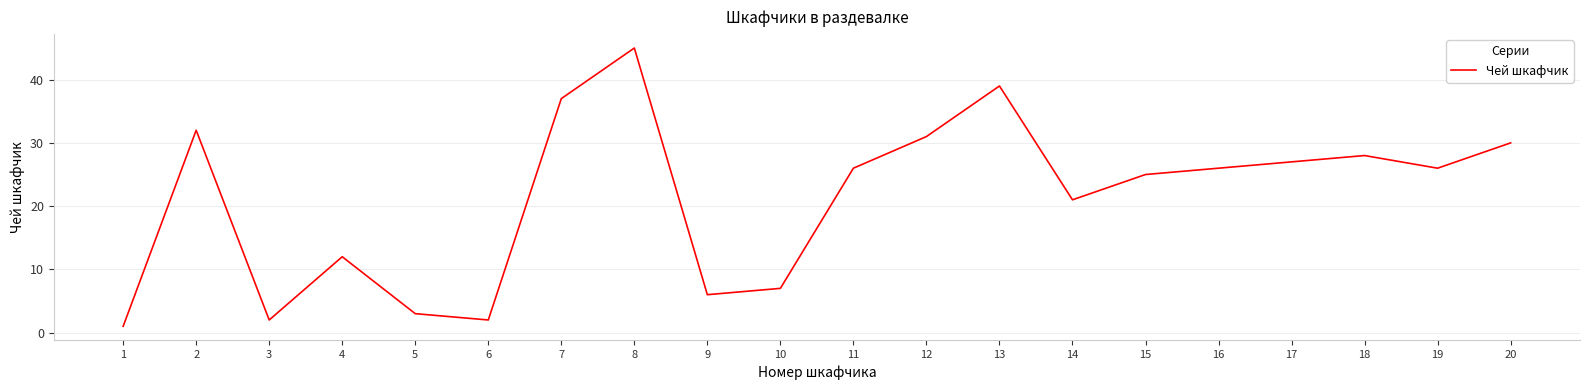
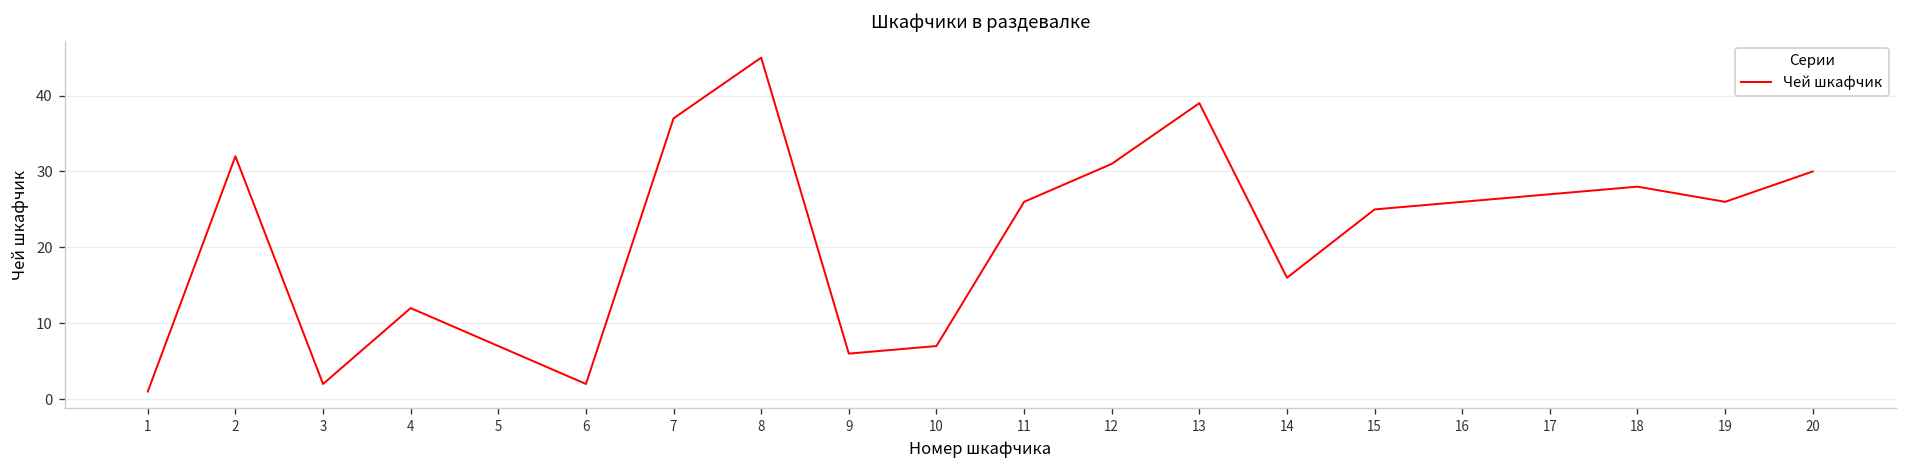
5: 3 -> 7
14: 21 -> 16
